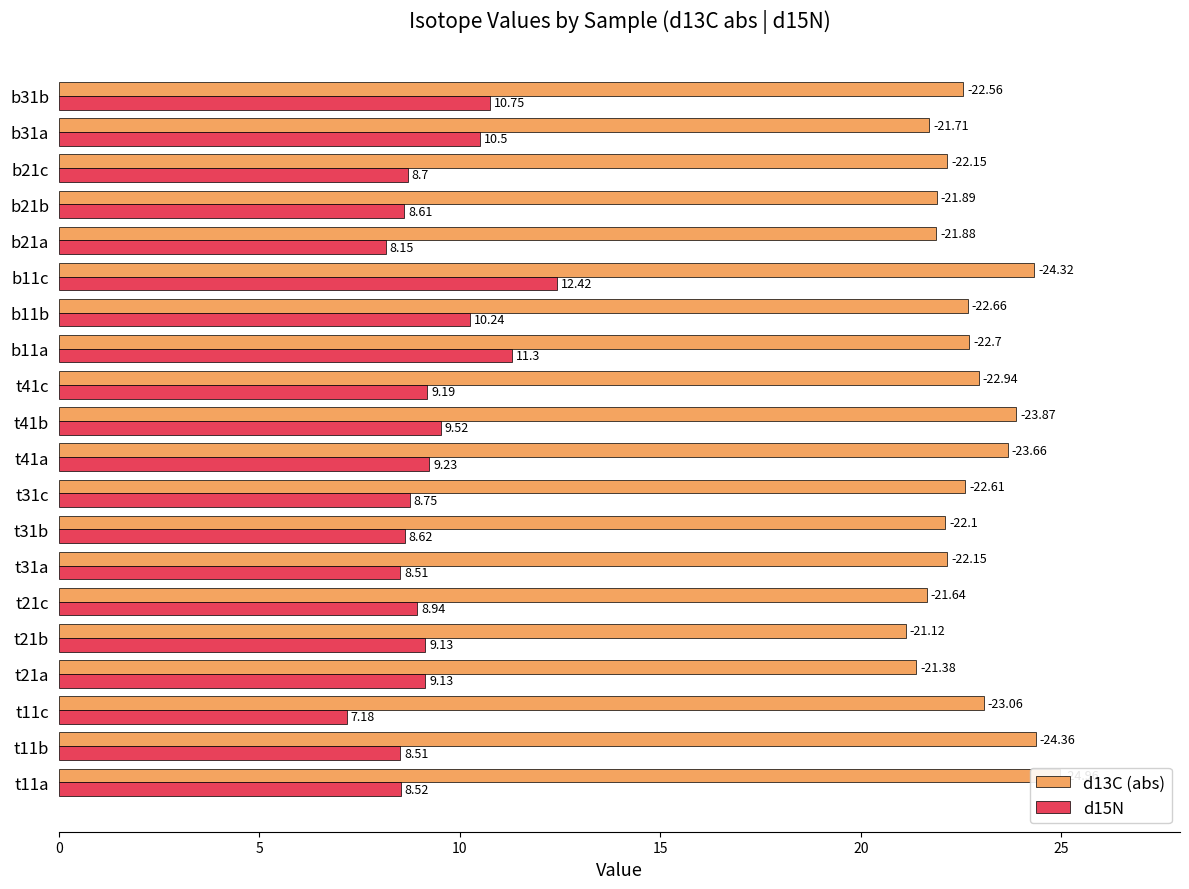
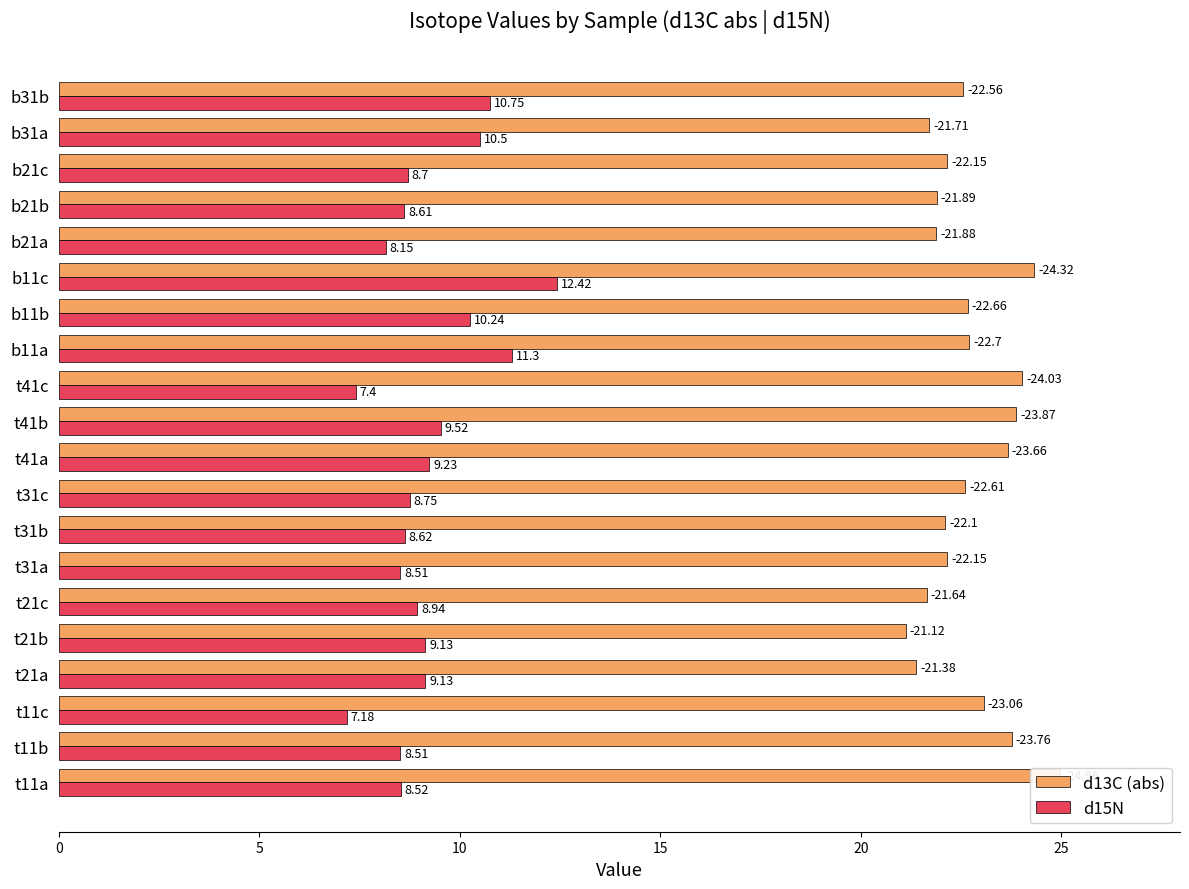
d13C (abs), t41c: -22.94 -> -24.03
d15N, t41c: 9.19 -> 7.4
d13C (abs), t11b: -24.36 -> -23.76
